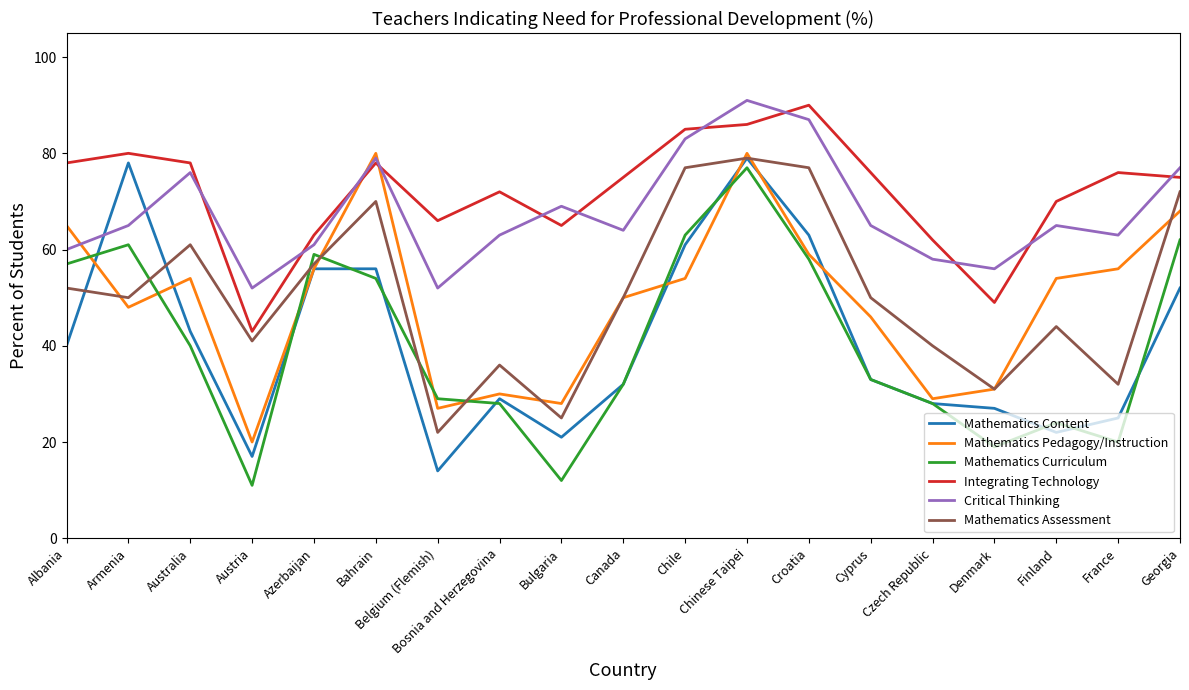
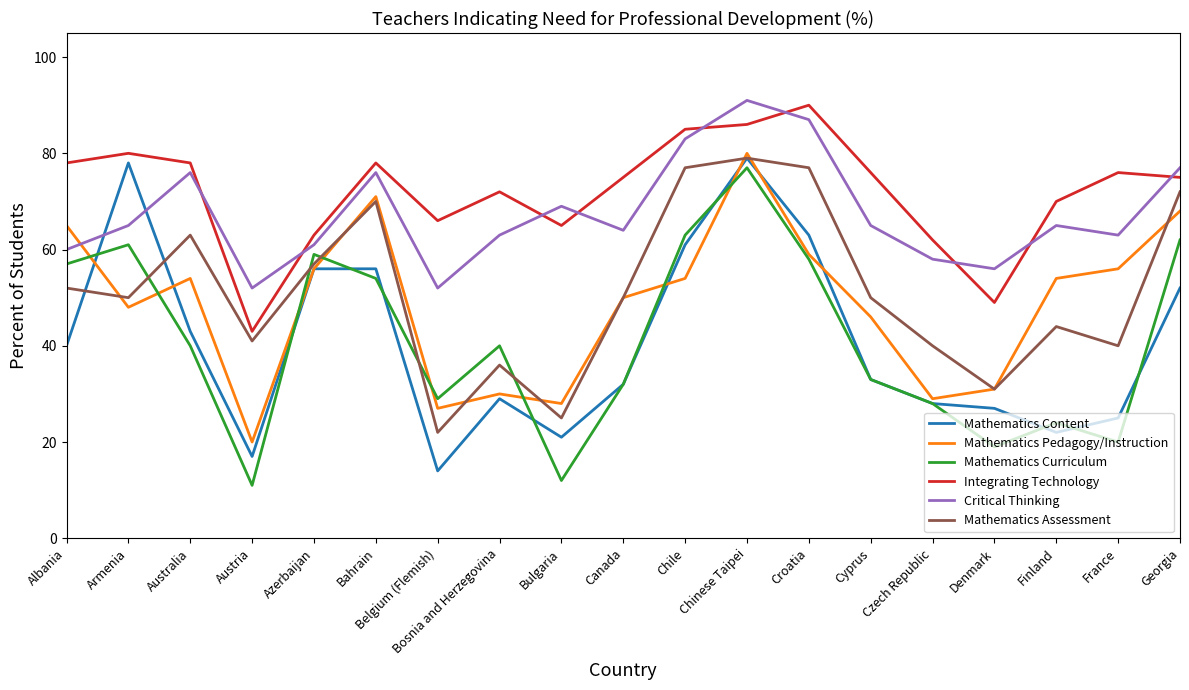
Mathematics Assessment, Australia: 61 -> 63
Mathematics Pedagogy/Instruction, Bahrain: 80 -> 71
Critical Thinking, Bahrain: 79 -> 76
Mathematics Curriculum, Bosnia and Herzegovina: 28 -> 40
Mathematics Assessment, France: 32 -> 40
